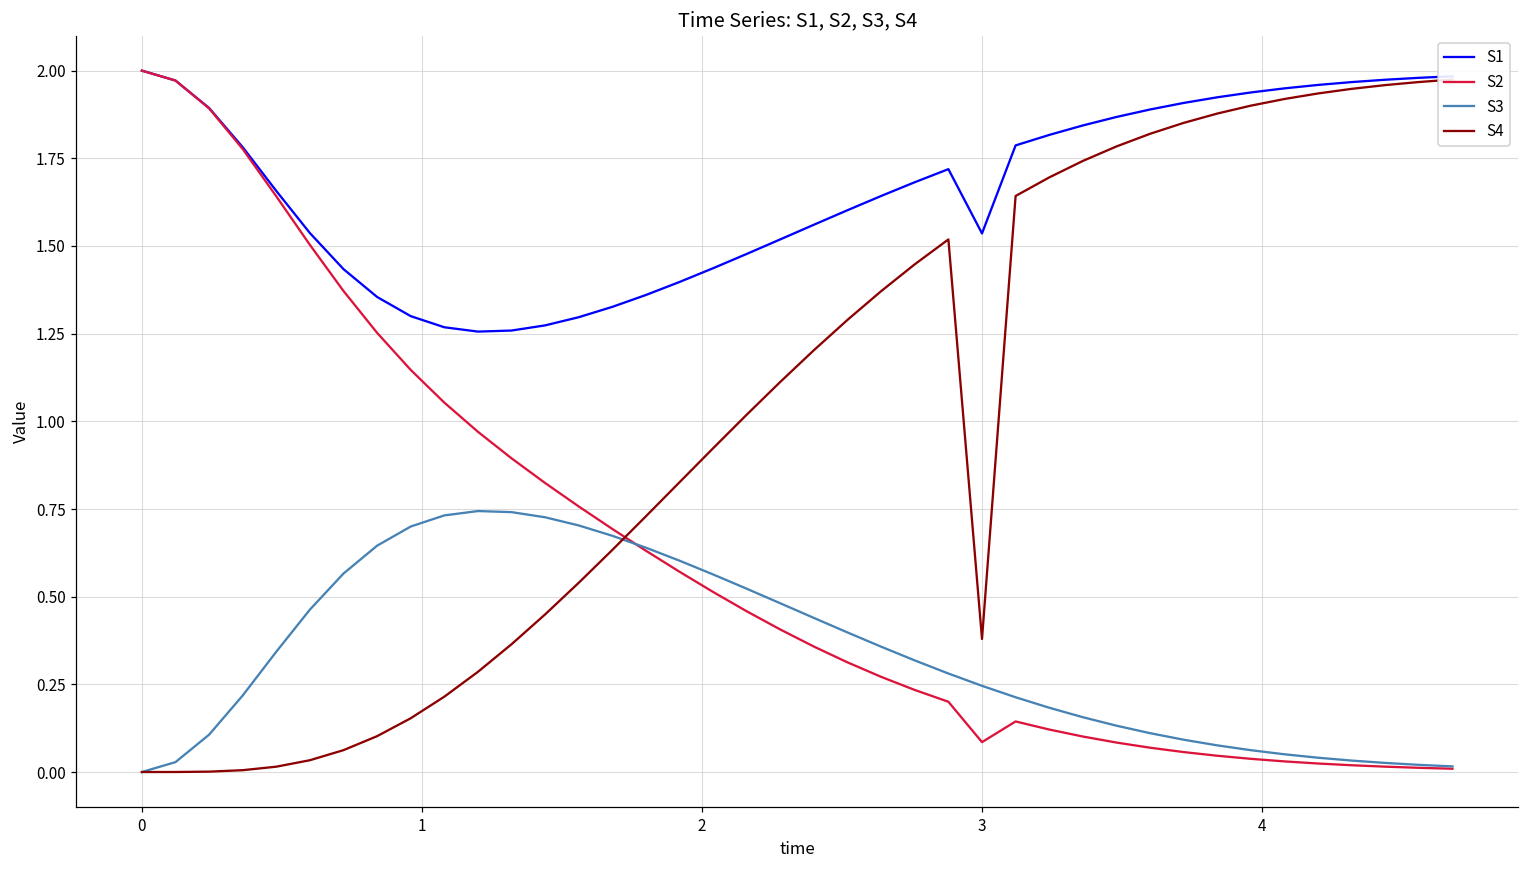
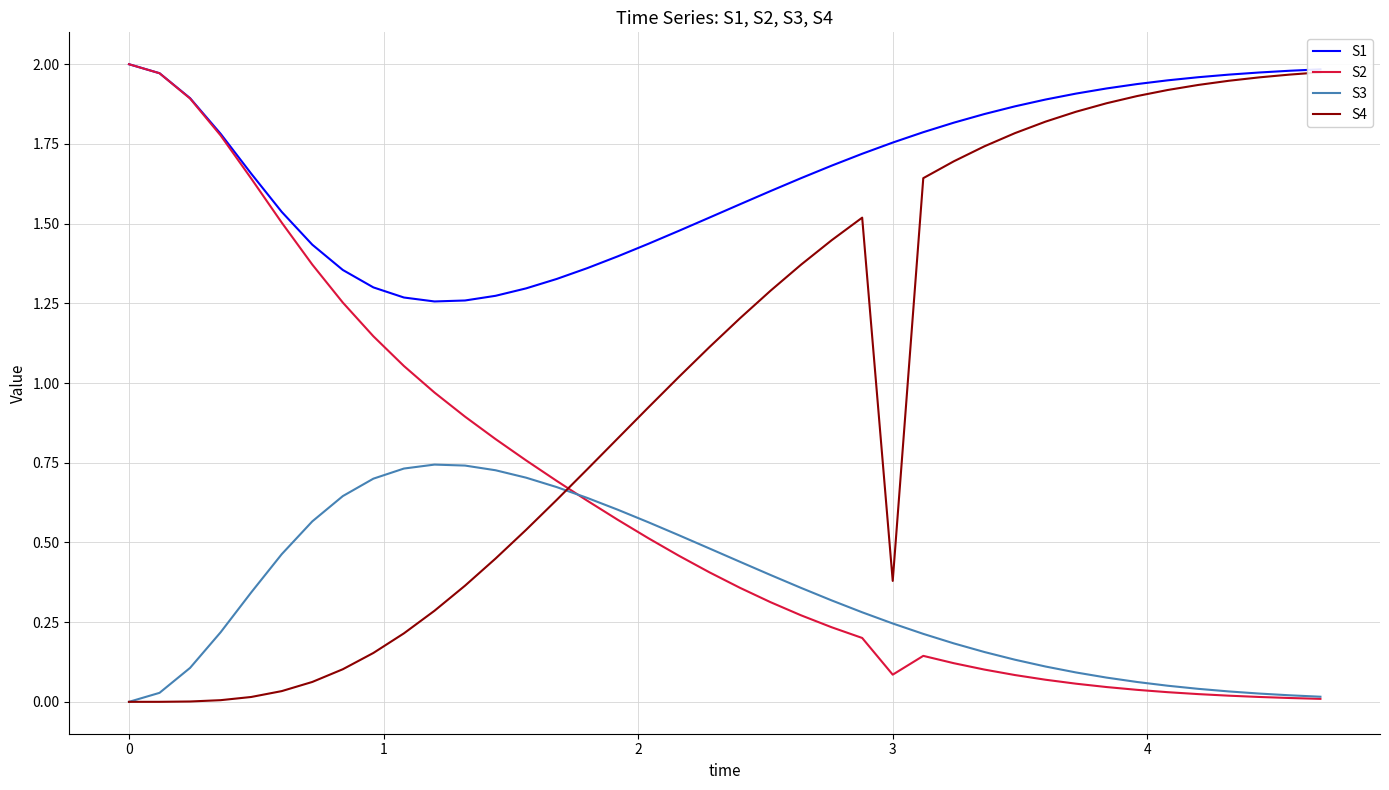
S1, 3: 1.54 -> 1.75
